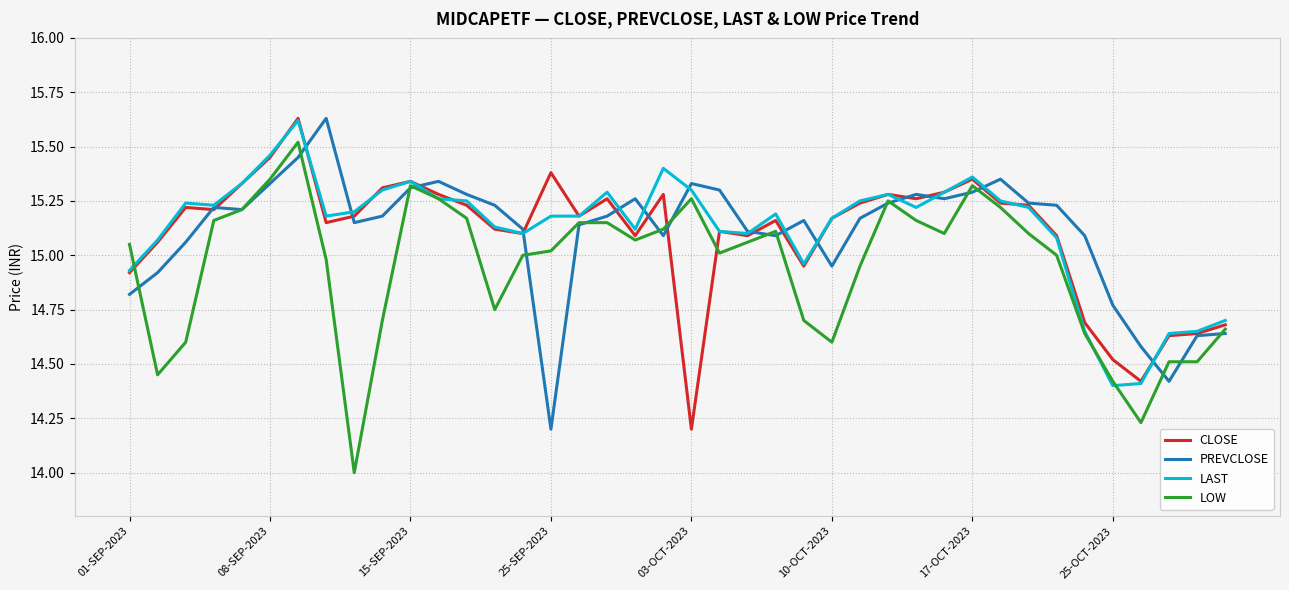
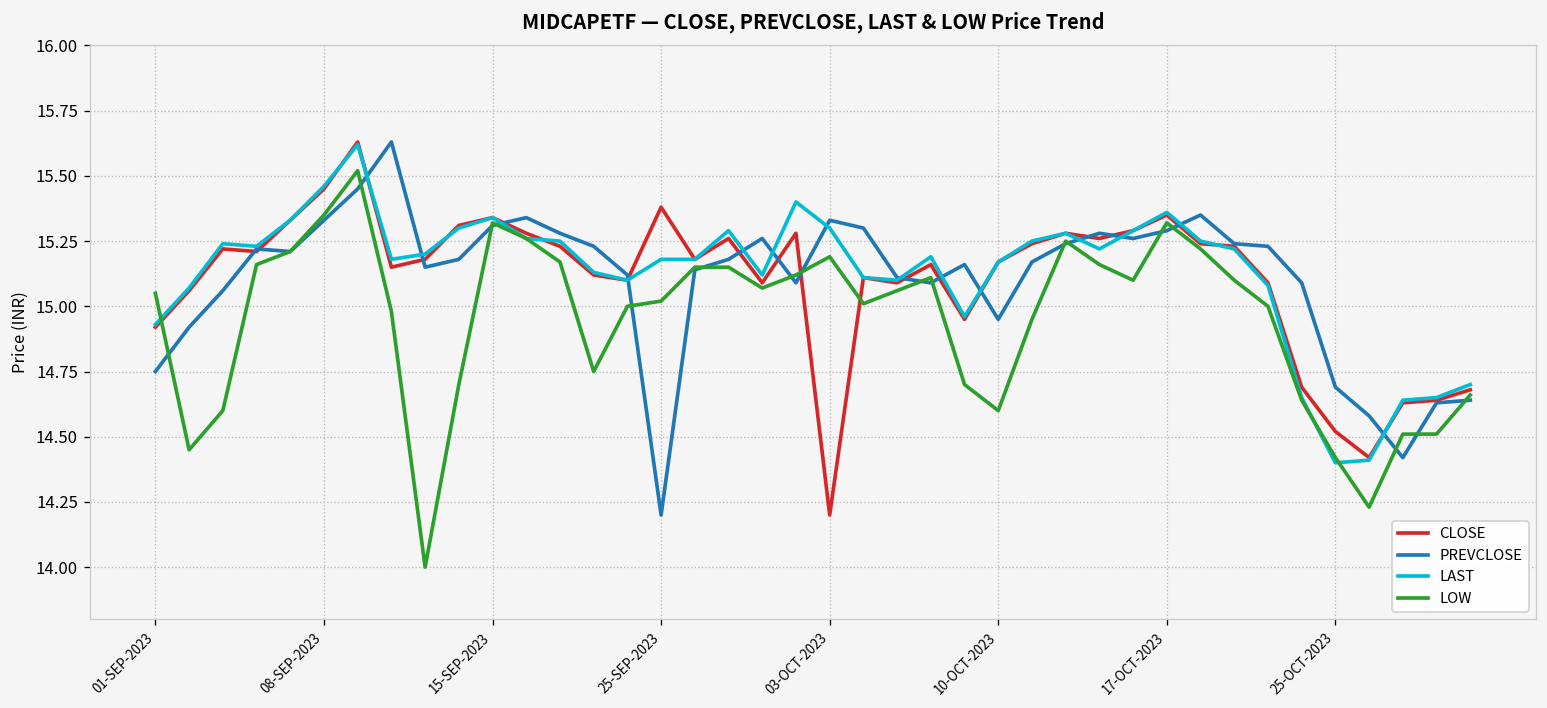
PREVCLOSE, 01-SEP-2023: 14.82 -> 14.75
LOW, 03-OCT-2023: 15.26 -> 15.19
PREVCLOSE, 25-OCT-2023: 14.77 -> 14.69
